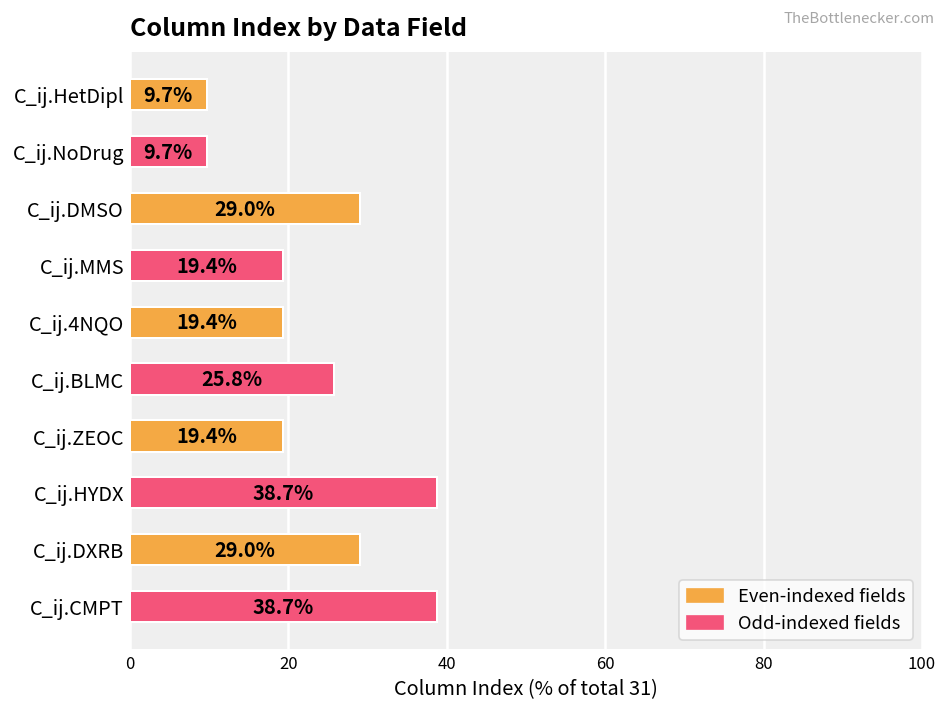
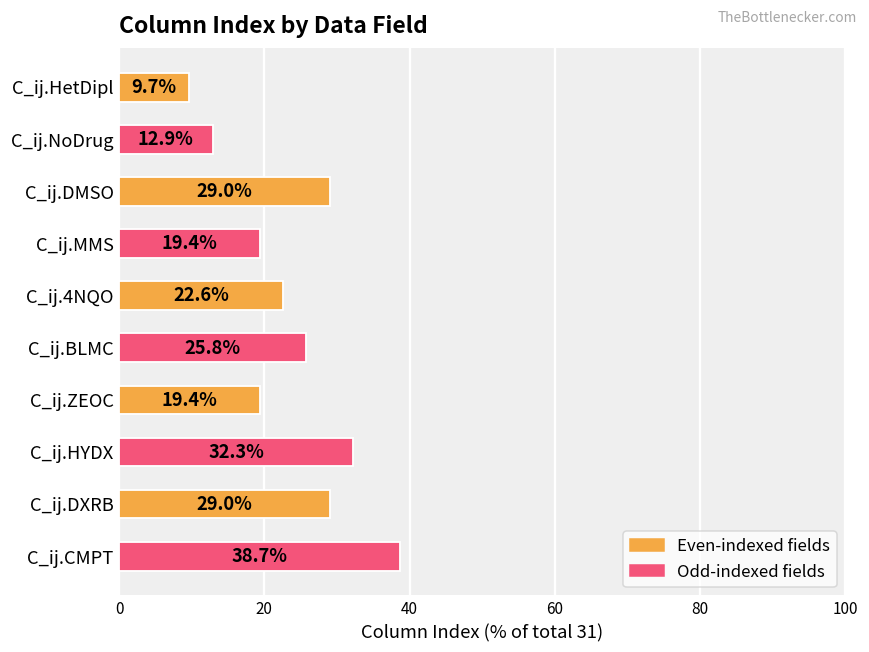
C_ij.NoDrug: 9.7% -> 12.9%
C_ij.4NQO: 19.4% -> 22.6%
C_ij.HYDX: 38.7% -> 32.3%
